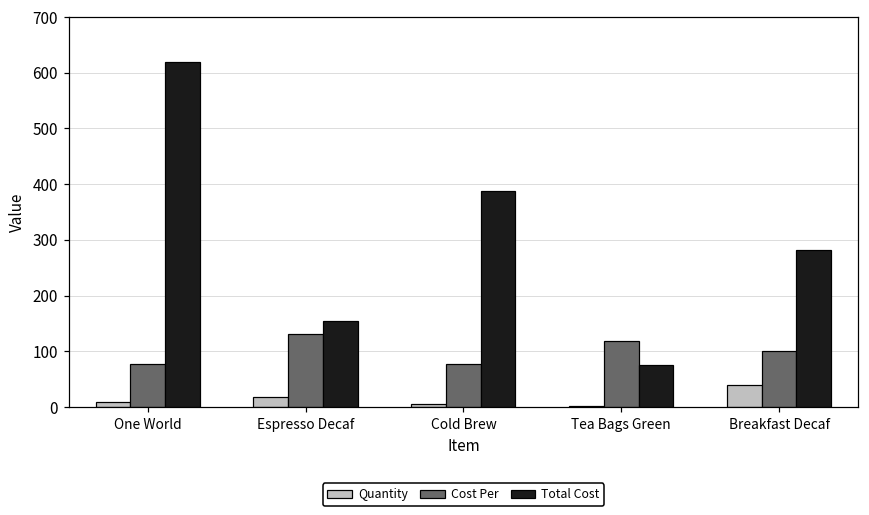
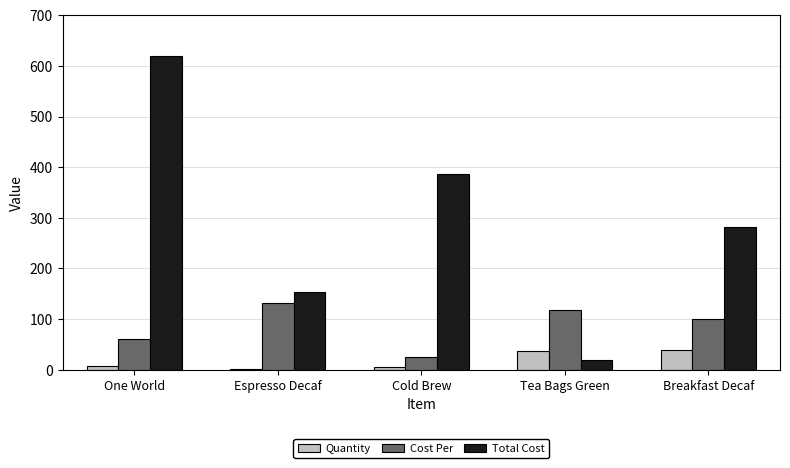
Cost Per, One World: 80 -> 60
Quantity, Espresso Decaf: 20 -> 0
Cost Per, Cold Brew: 80 -> 30
Quantity, Tea Bags Green: 0 -> 40
Total Cost, Tea Bags Green: 70 -> 20
